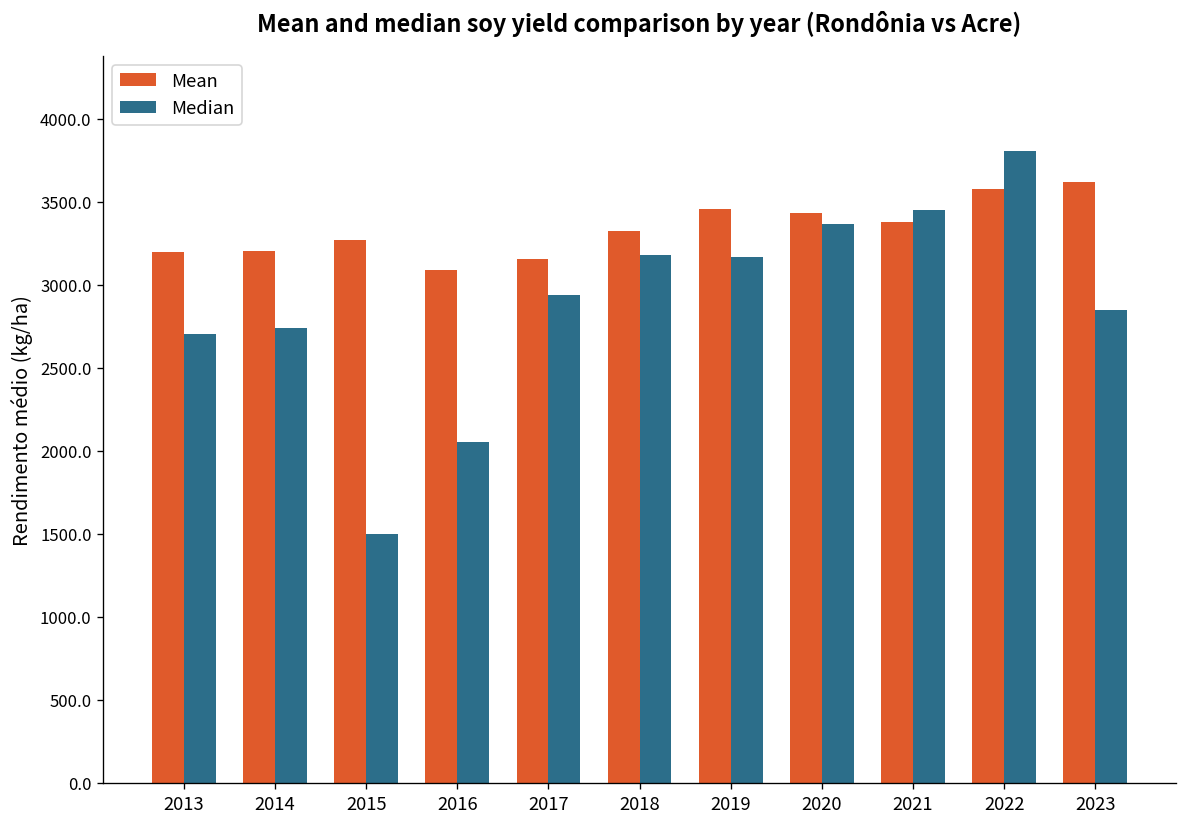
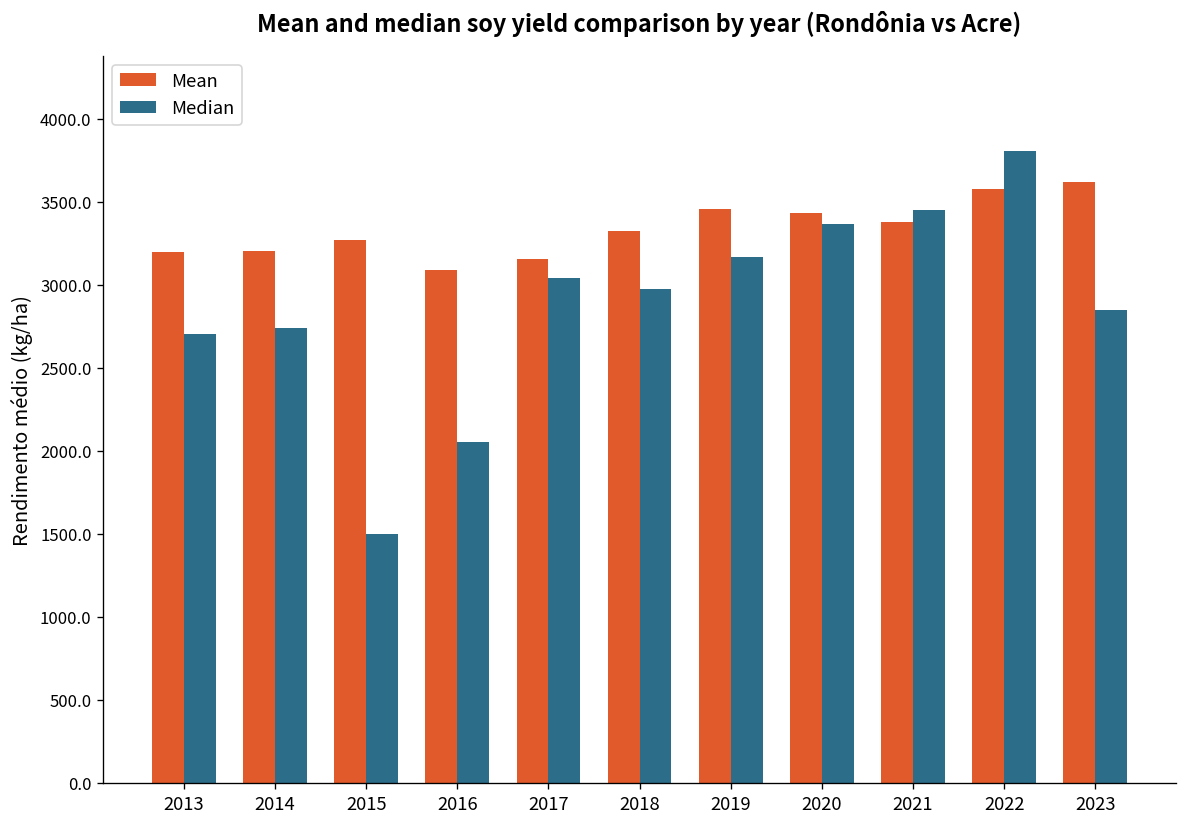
Median, 2017: 2940 -> 3040
Median, 2018: 3180 -> 2970
